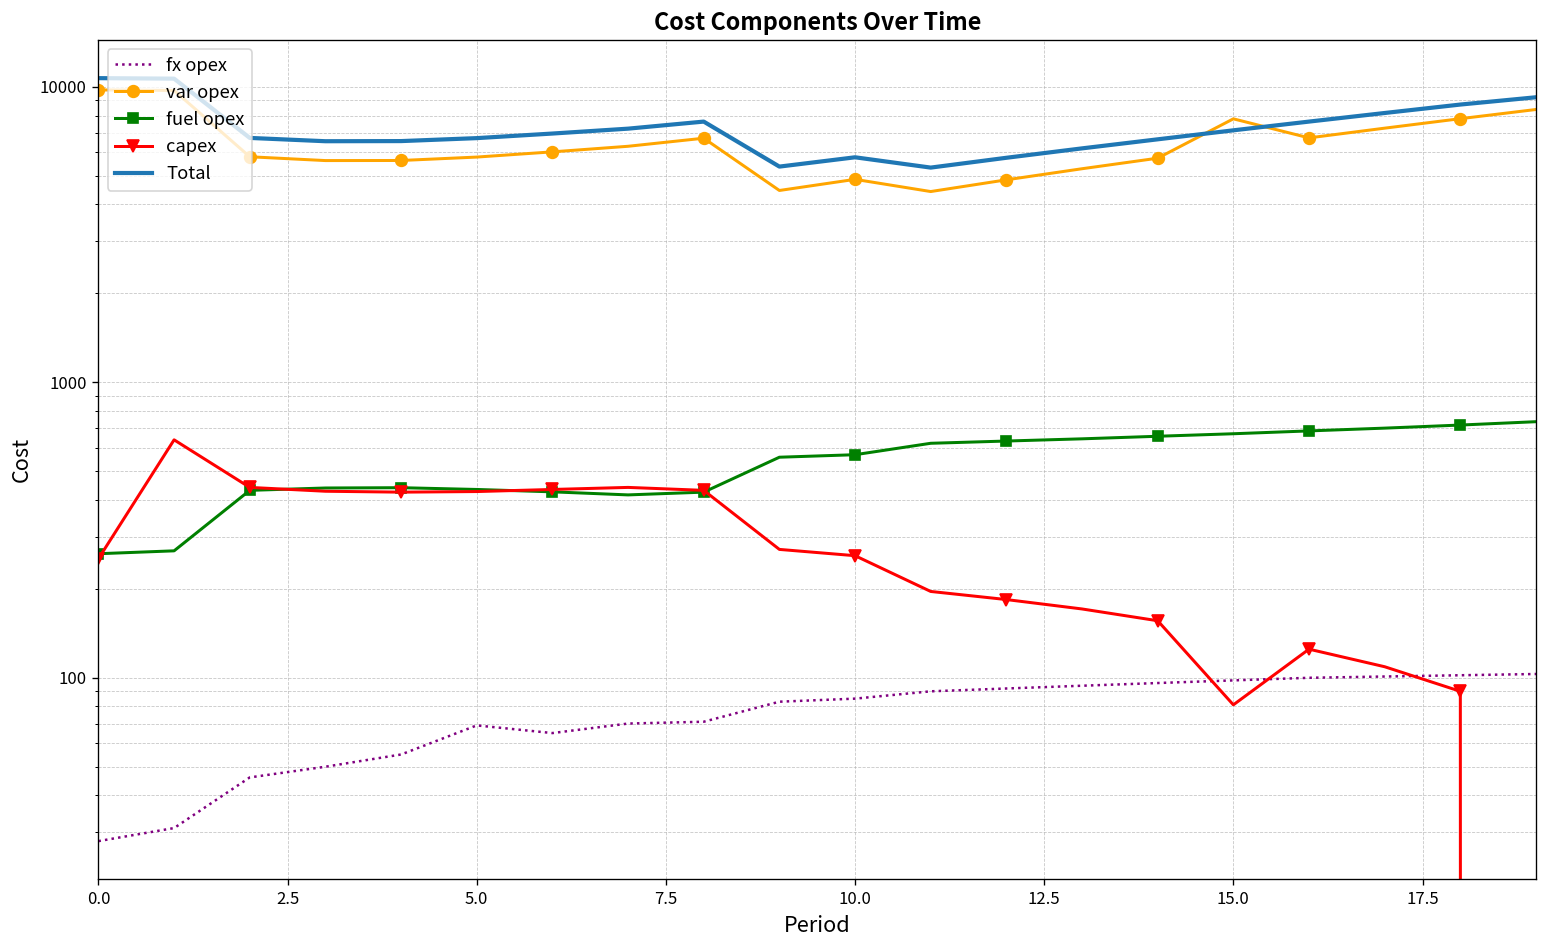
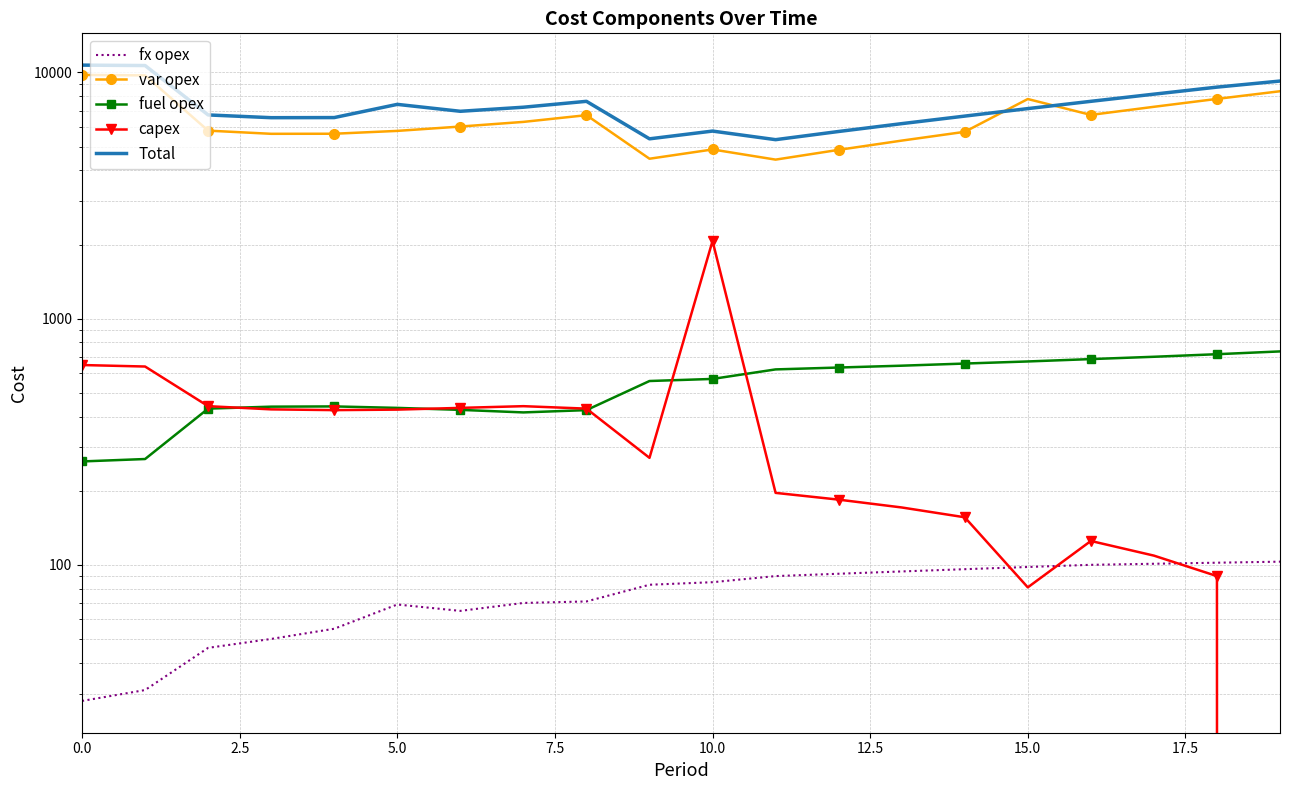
capex, 0.0: 250 -> 650
Total, 5.0: 6700 -> 7400
capex, 10.0: 260 -> 2100
